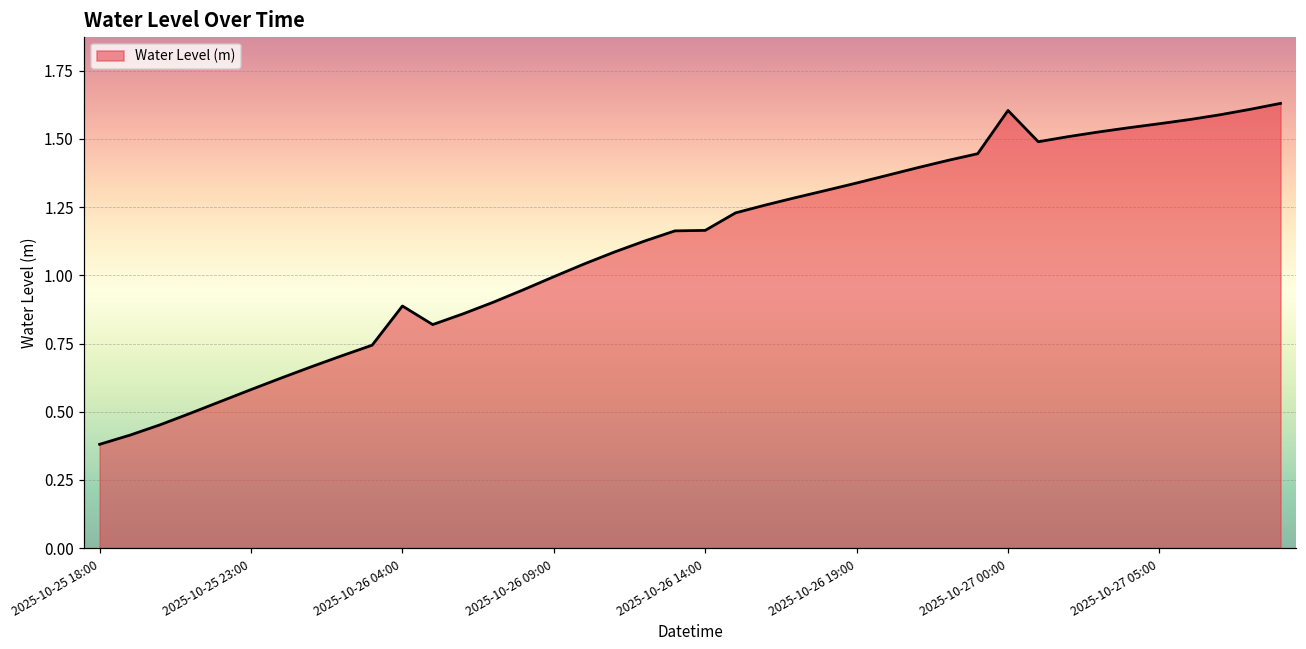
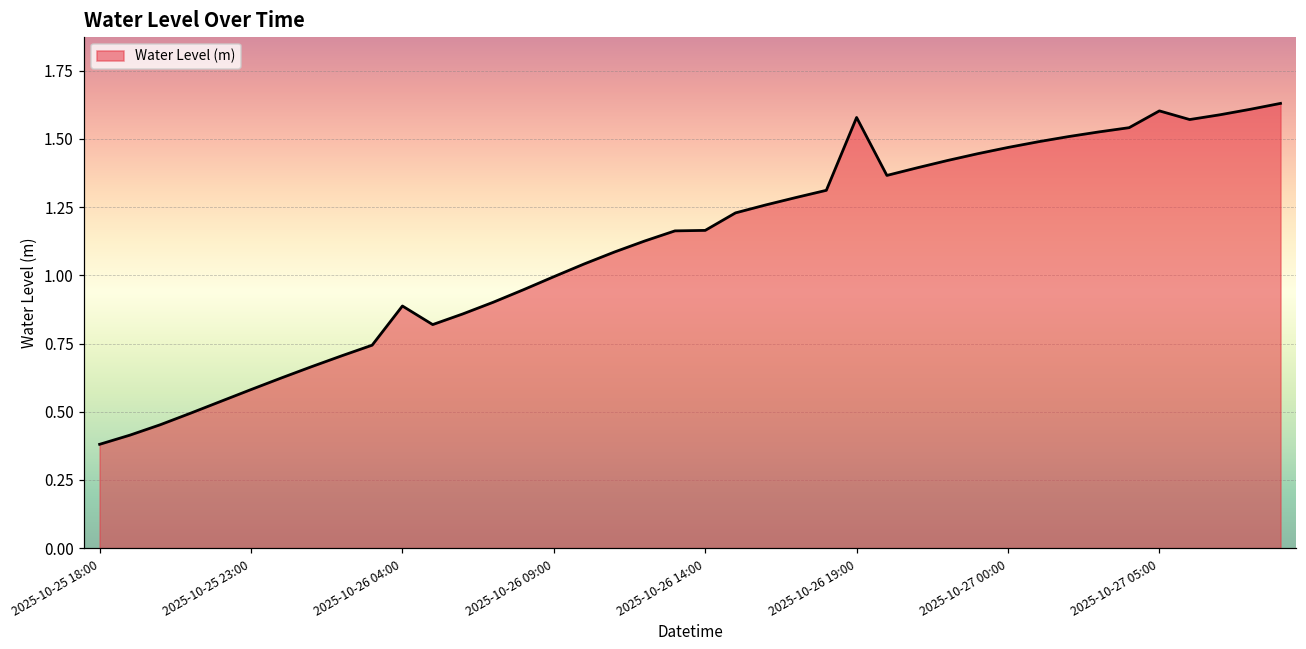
2025-10-26 19:00: 1.34 -> 1.58
2025-10-27 00:00: 1.60 -> 1.47
2025-10-27 05:00: 1.56 -> 1.60
